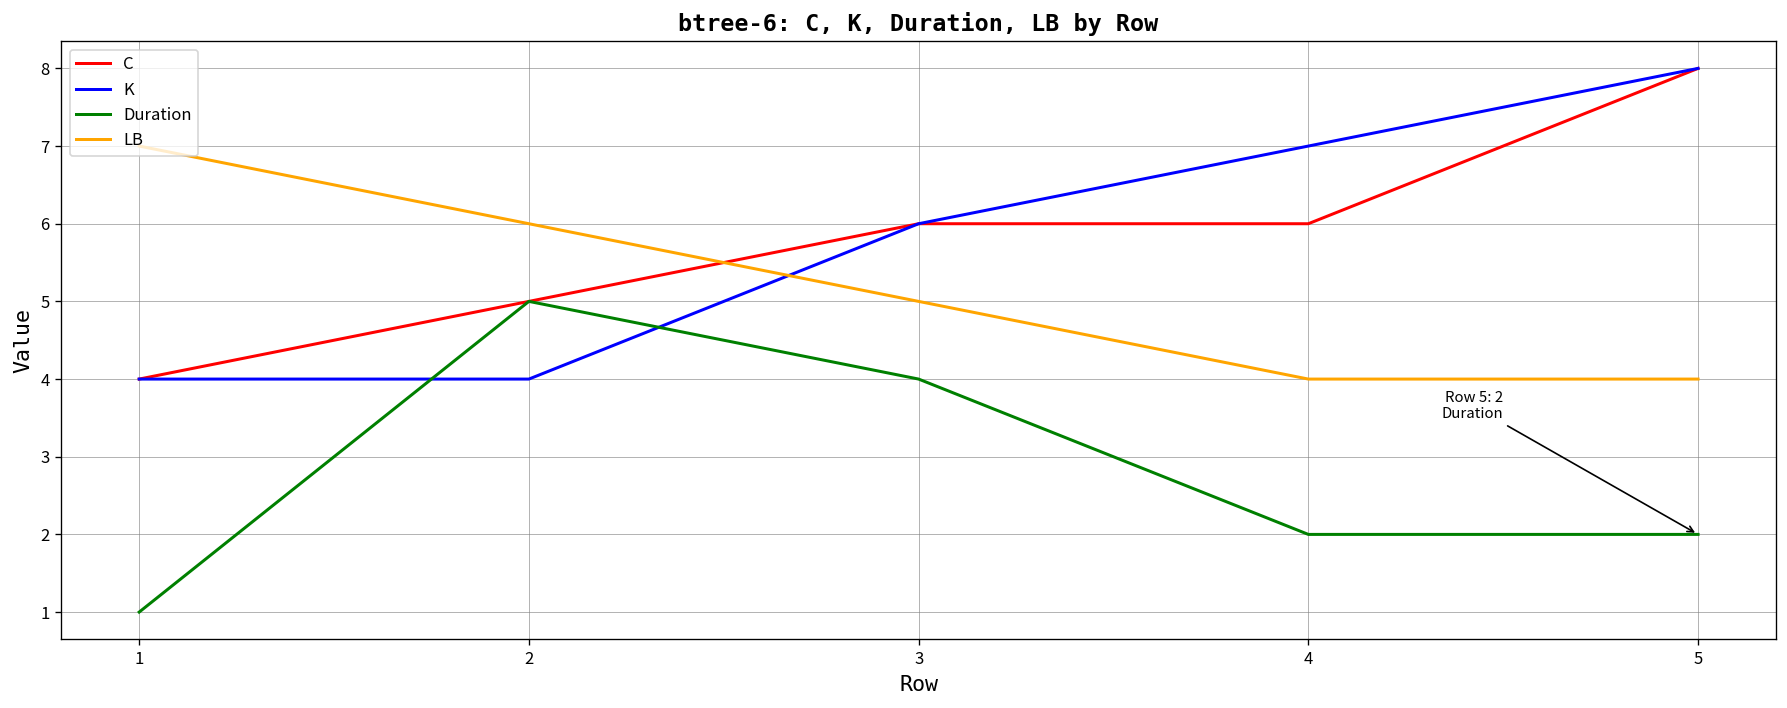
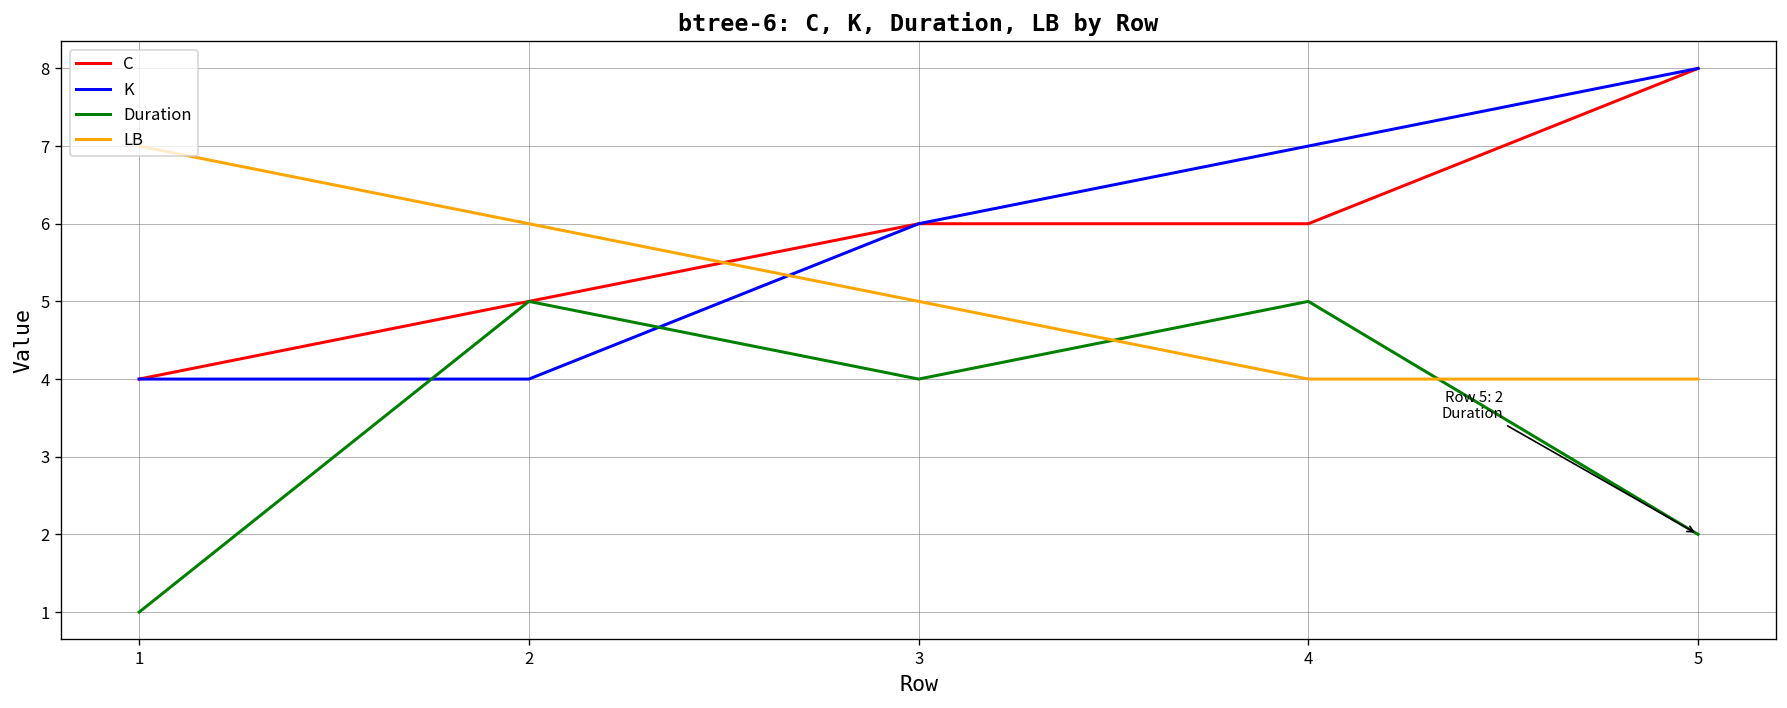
Duration, 4: 2 -> 5
